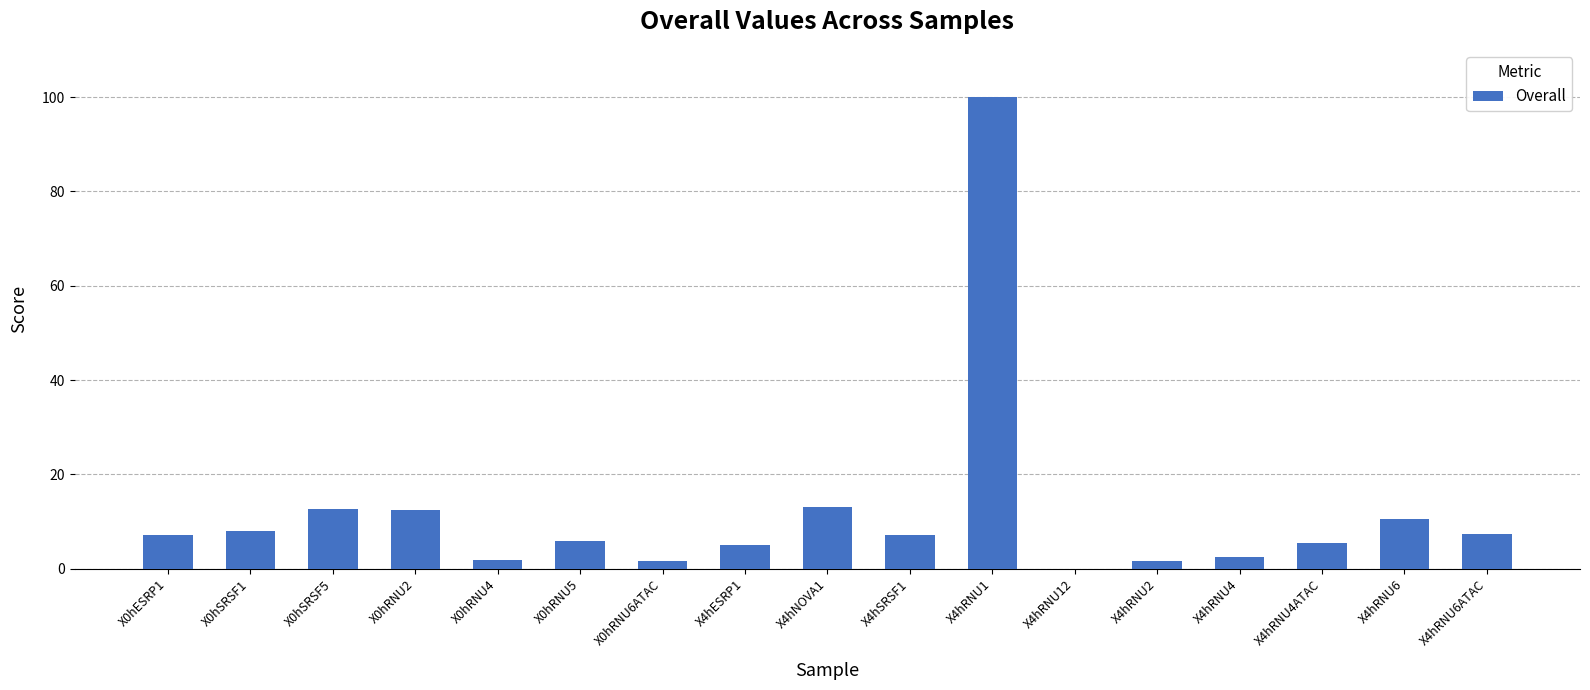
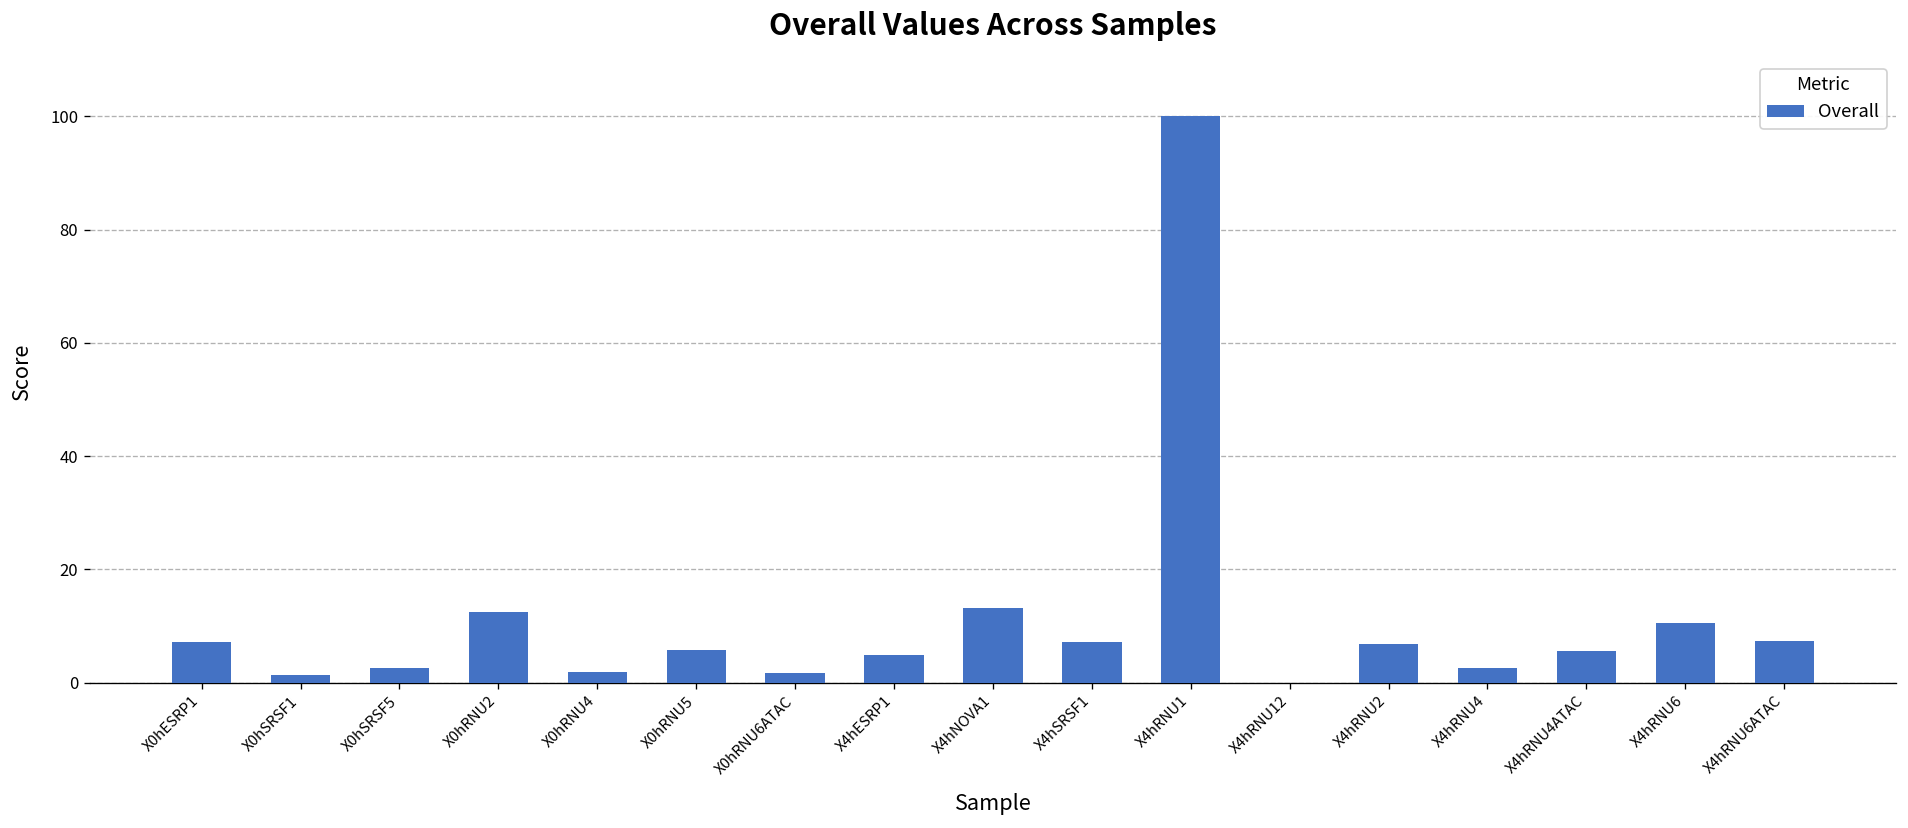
X0hSRSF1: 8 -> 1
X0hSRSF5: 13 -> 2
X4hRNU2: 2 -> 7
